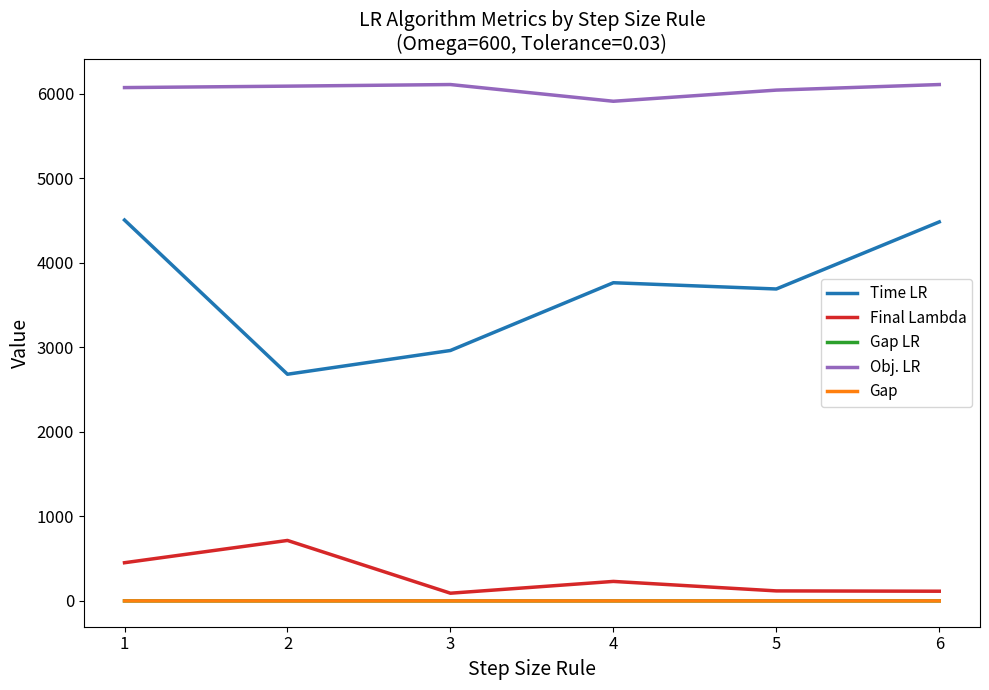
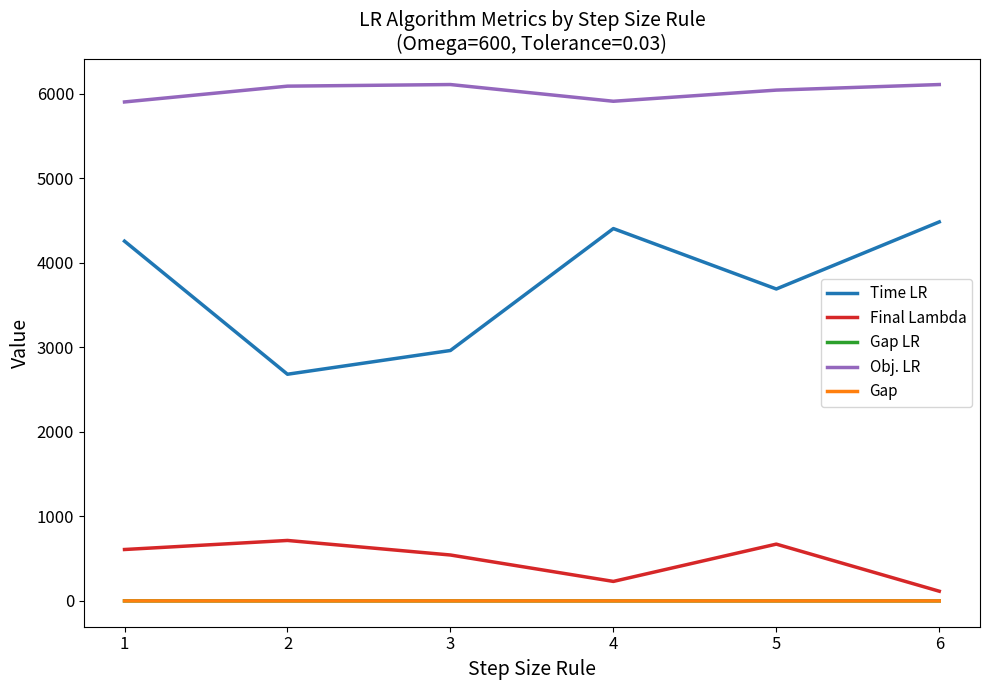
Time LR, 1: 4500 -> 4300
Final Lambda, 1: 500 -> 600
Obj. LR, 1: 6100 -> 5900
Final Lambda, 3: 100 -> 500
Time LR, 4: 3800 -> 4400
Final Lambda, 5: 100 -> 700
